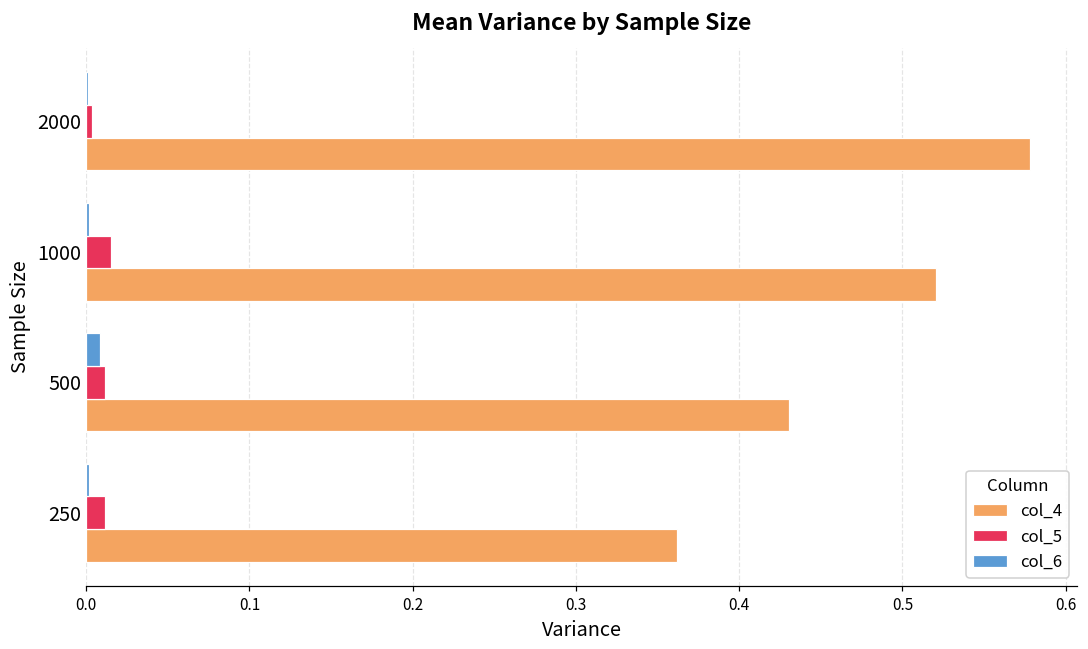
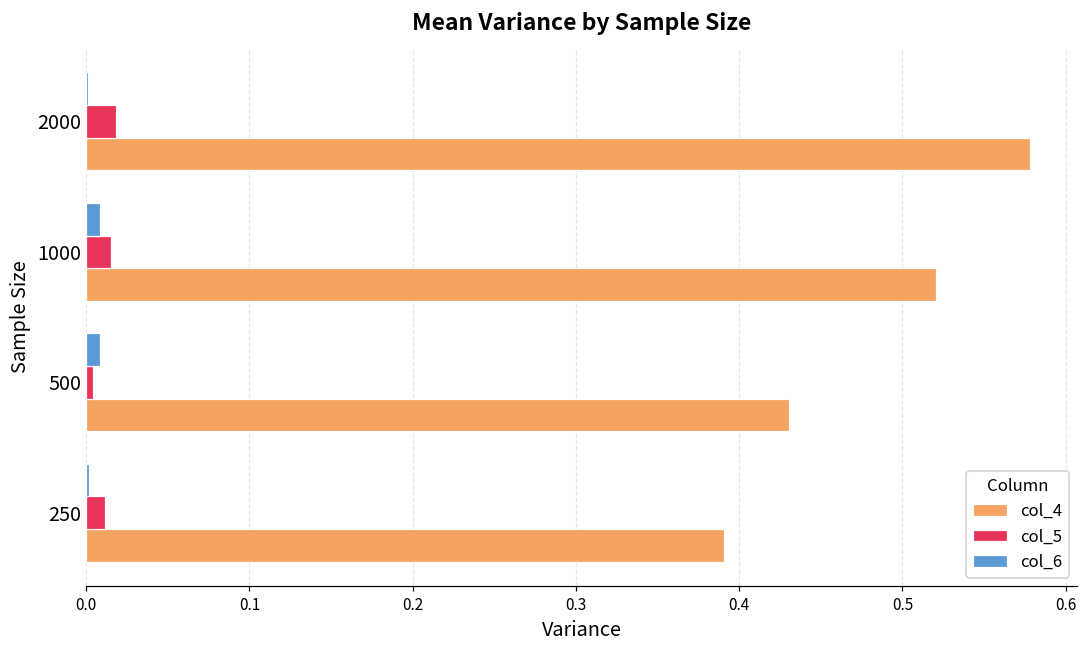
col_5, 2000: 0.003 -> 0.018
col_6, 1000: 0.002 -> 0.008
col_5, 500: 0.011 -> 0.004
col_4, 250: 0.362 -> 0.391
